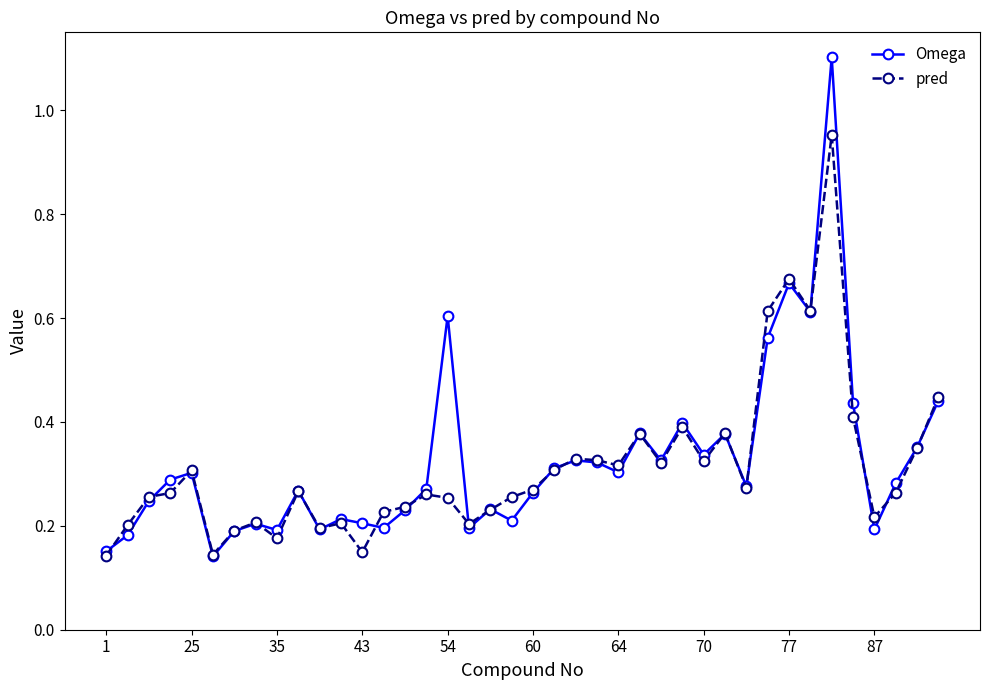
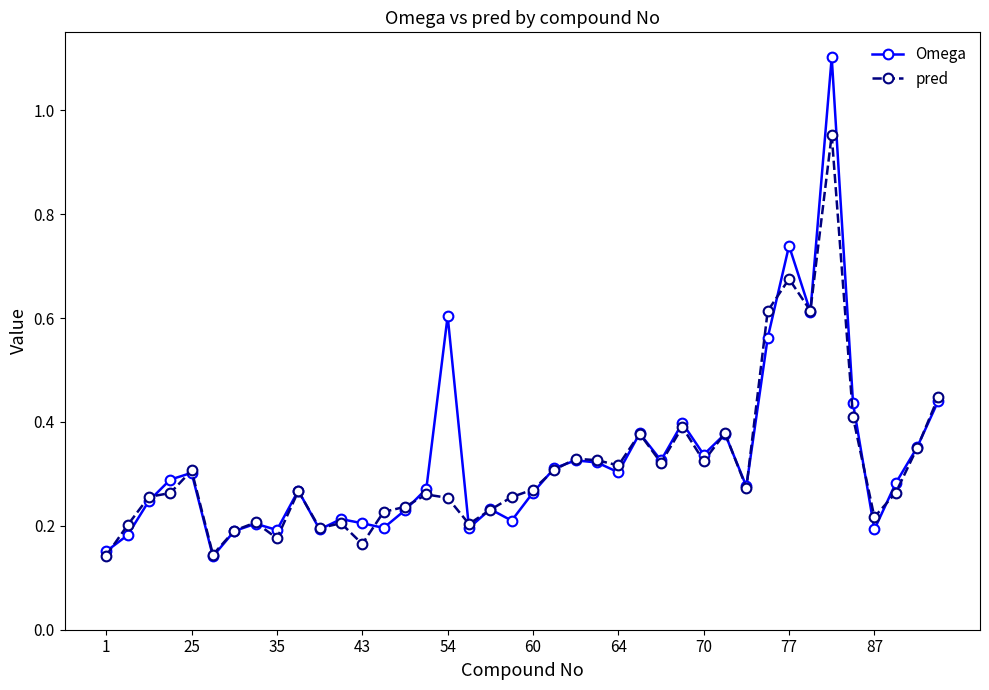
pred, 43: 0.15 -> 0.17
Omega, 77: 0.67 -> 0.74
